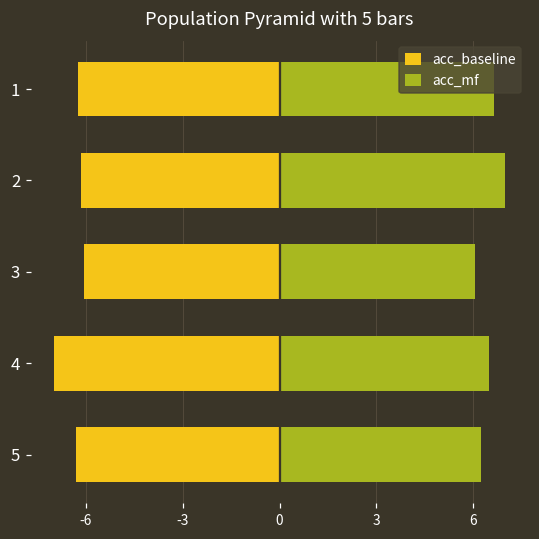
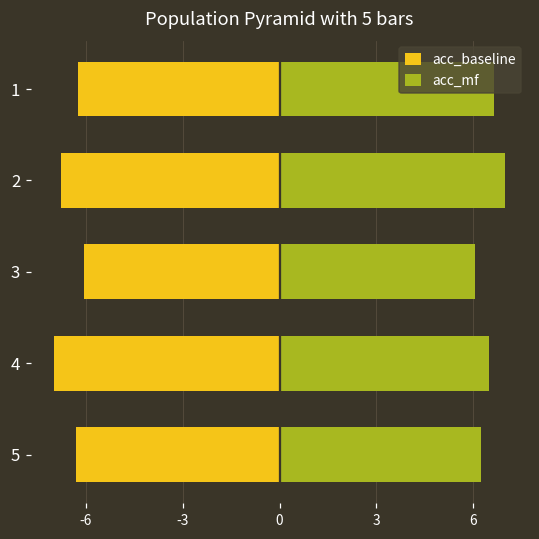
acc_baseline, 2: -6.2 -> -6.8
